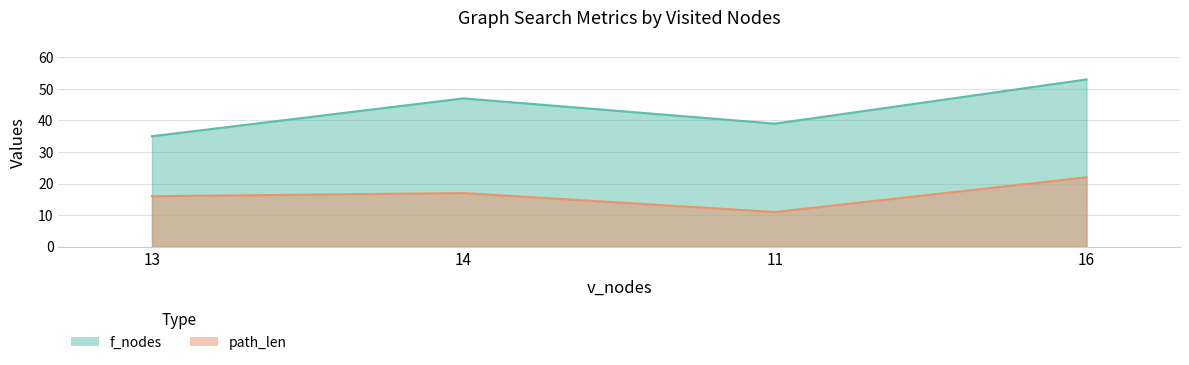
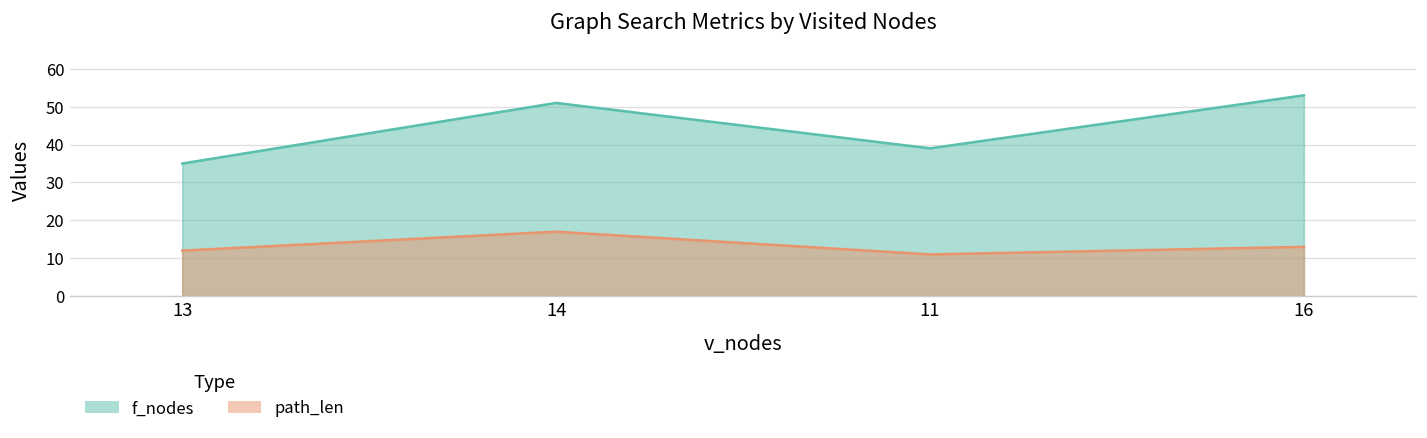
path_len, 13: 16 -> 12
f_nodes, 14: 47 -> 51
path_len, 16: 22 -> 13
